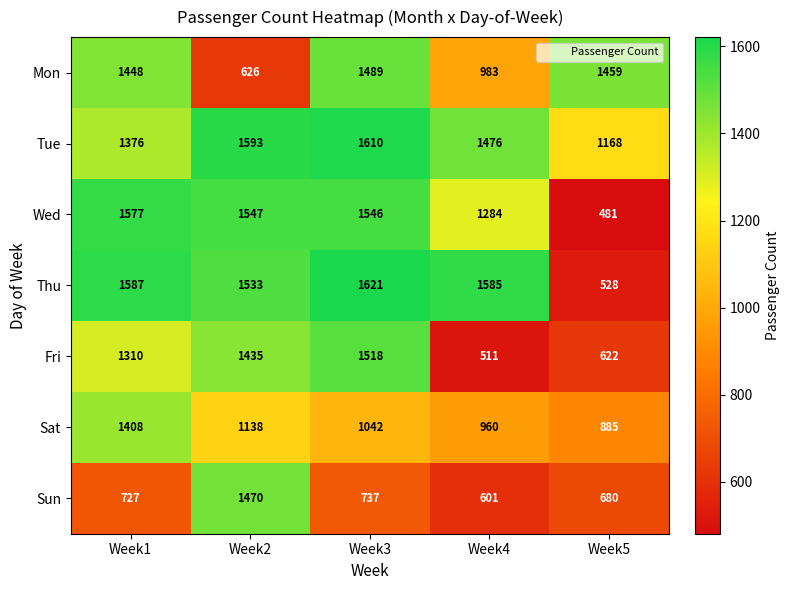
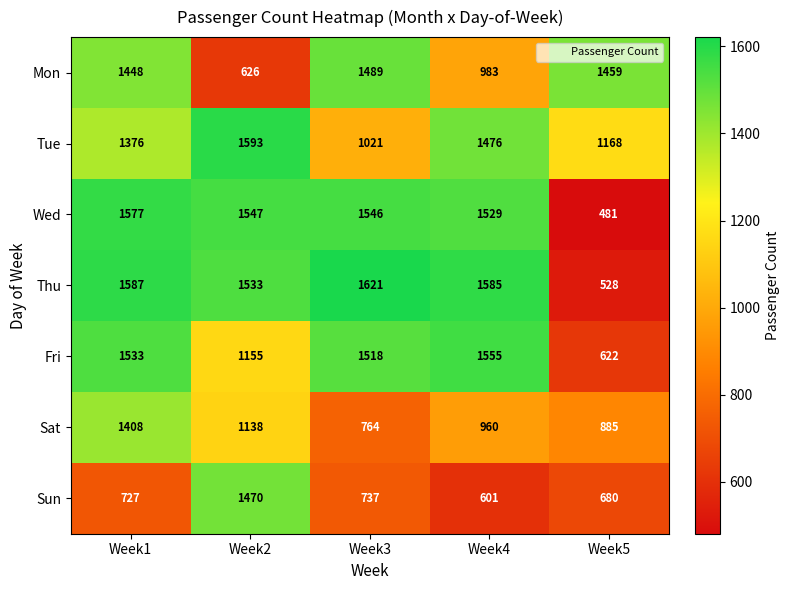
Tue, Week3: 1610 -> 1021
Wed, Week4: 1284 -> 1529
Fri, Week1: 1310 -> 1533
Fri, Week2: 1435 -> 1155
Fri, Week4: 511 -> 1555
Sat, Week3: 1042 -> 764
